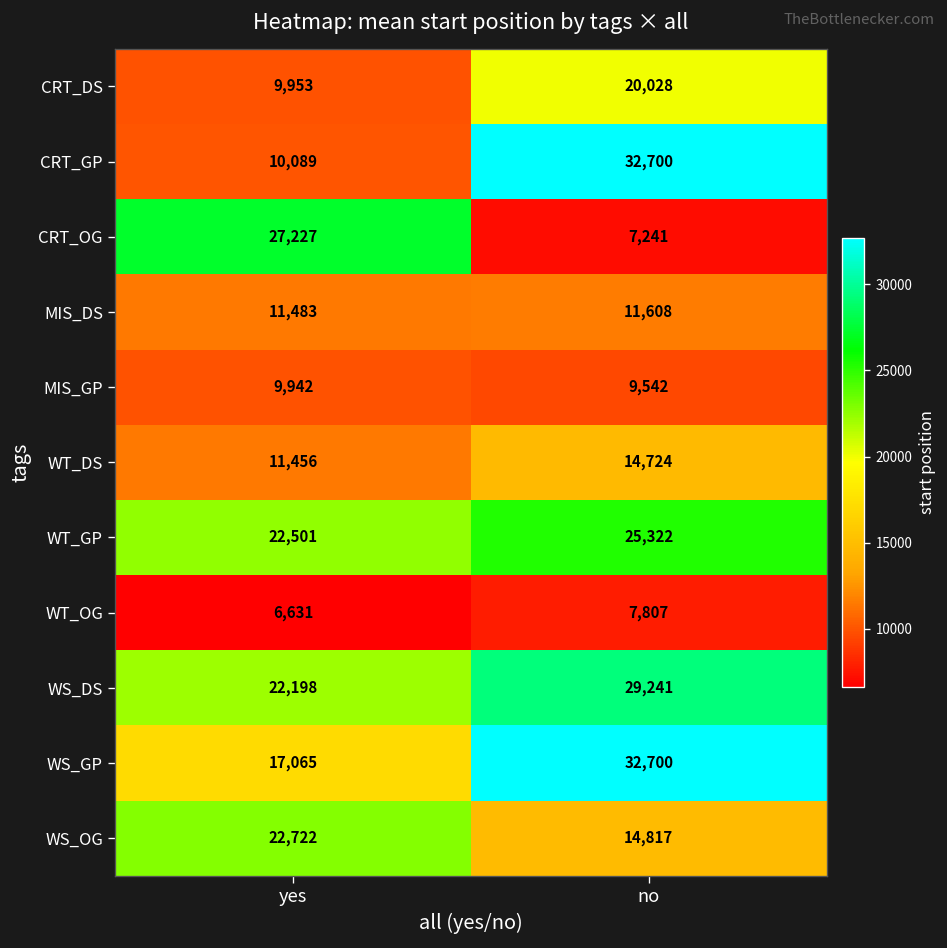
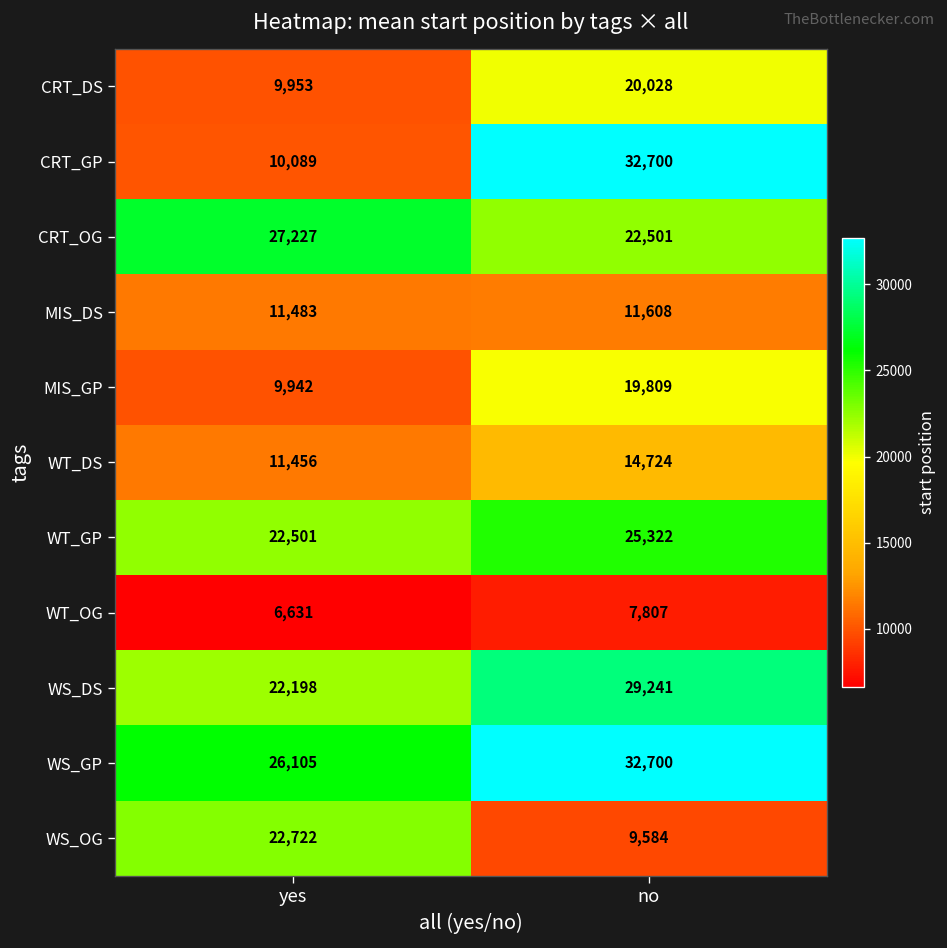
CRT_OG, no: 7,241 -> 22,501
MIS_GP, no: 9,542 -> 19,809
WS_GP, yes: 17,065 -> 26,105
WS_OG, no: 14,817 -> 9,584
